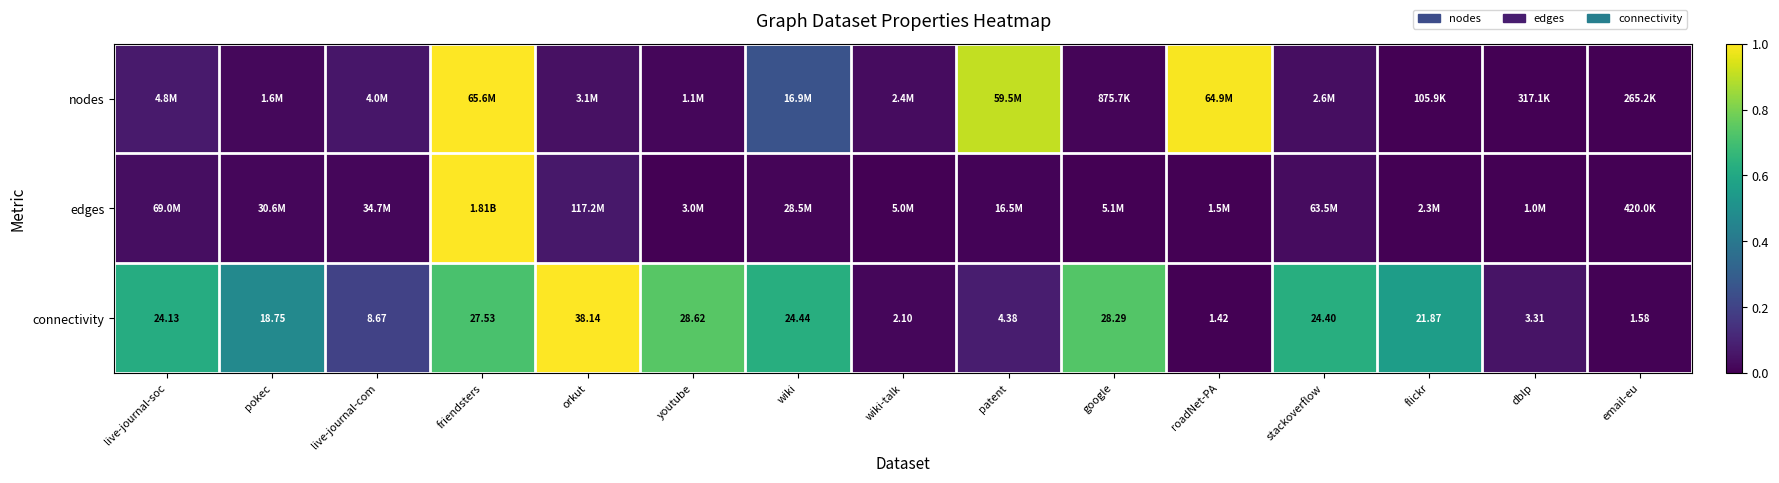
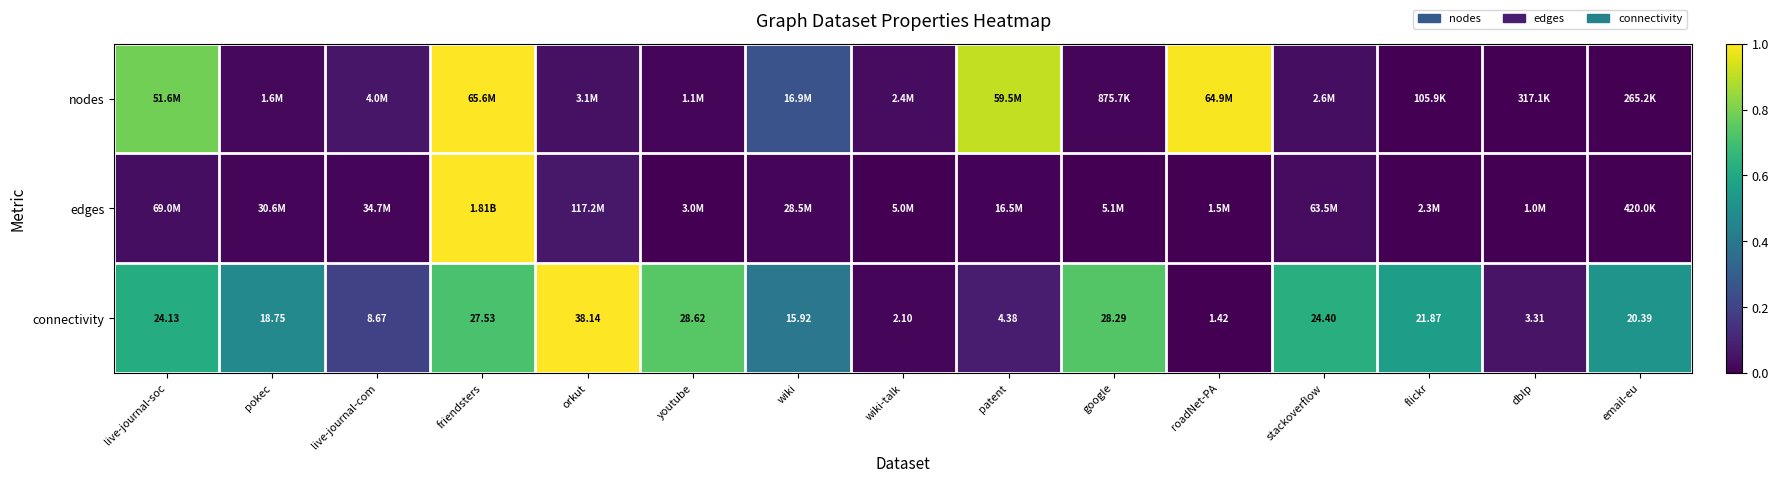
nodes, live-journal-soc: 4.8M -> 51.6M
connectivity, wiki: 24.44 -> 15.92
connectivity, email-eu: 1.58 -> 20.39
